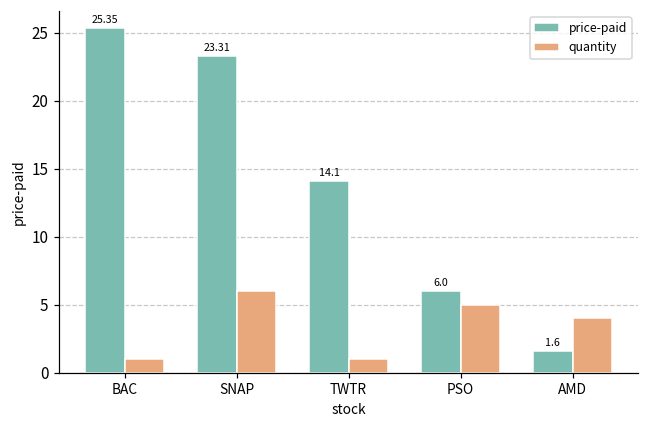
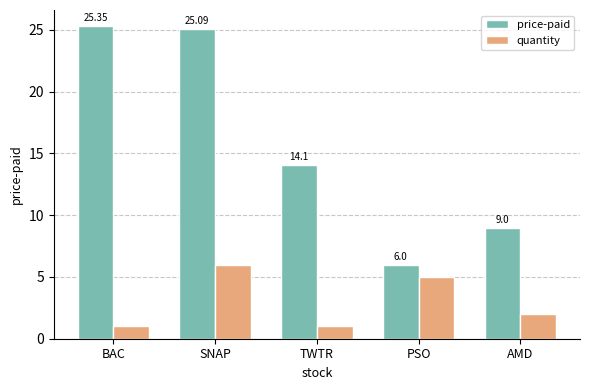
price-paid, SNAP: 23.31 -> 25.09
price-paid, AMD: 1.6 -> 9.0
quantity, AMD: 4 -> 2
